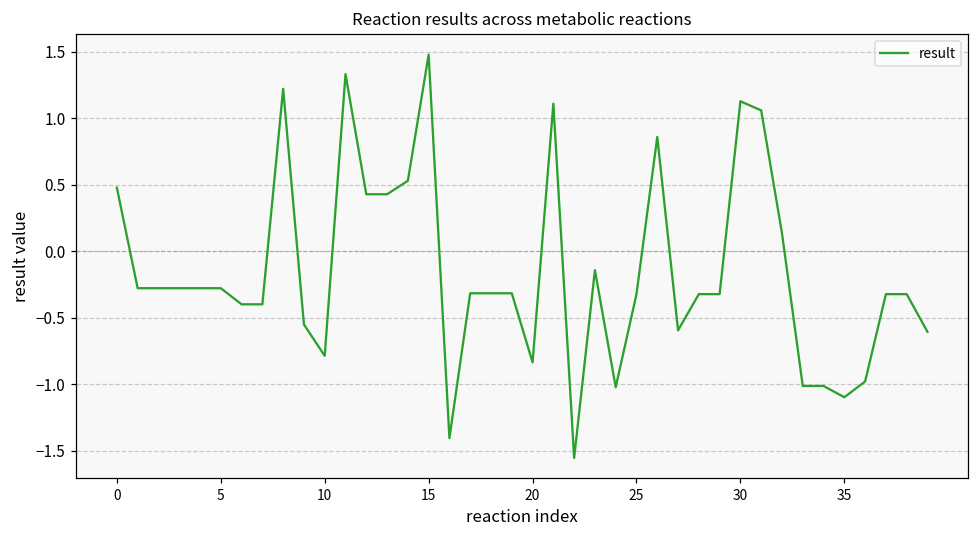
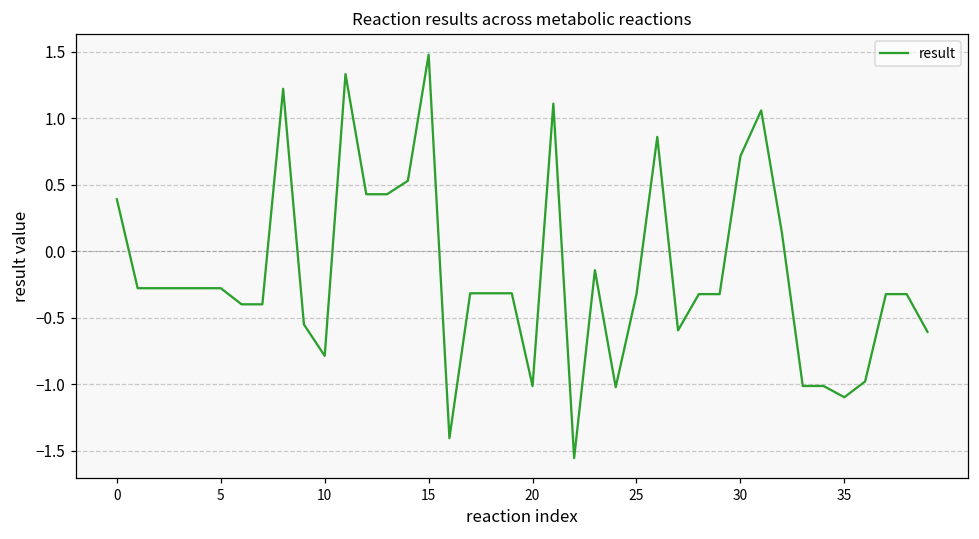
0: 0.48 -> 0.39
20: -0.84 -> -1.01
30: 1.13 -> 0.71
